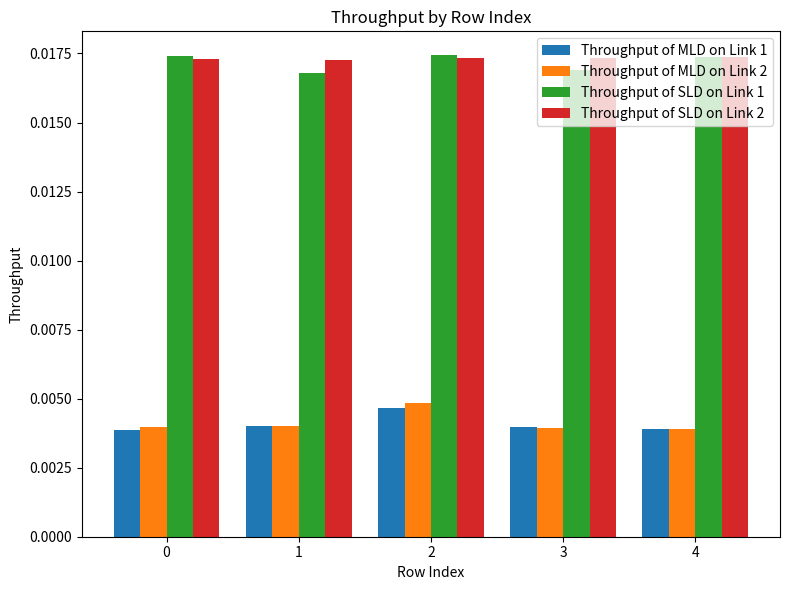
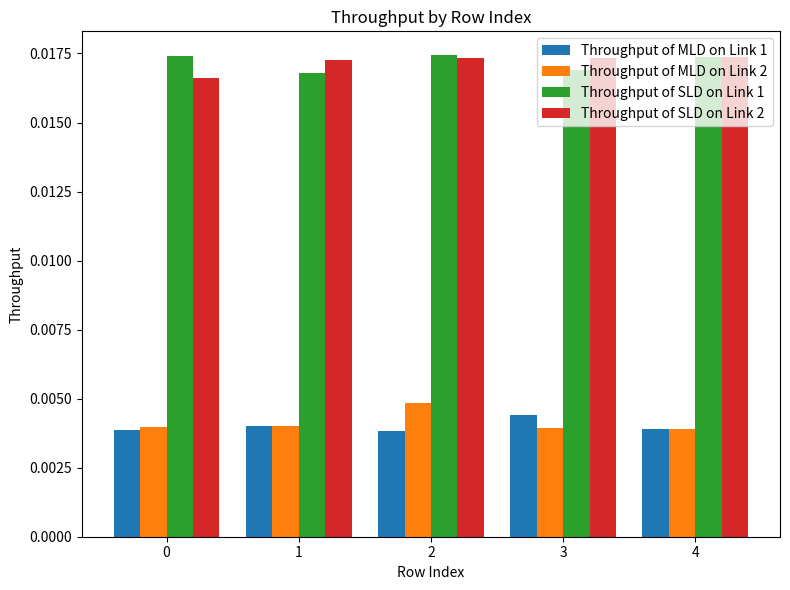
Throughput of SLD on Link 2, 0: 0.0173 -> 0.0166
Throughput of MLD on Link 1, 2: 0.0046 -> 0.0038
Throughput of MLD on Link 1, 3: 0.0040 -> 0.0044
